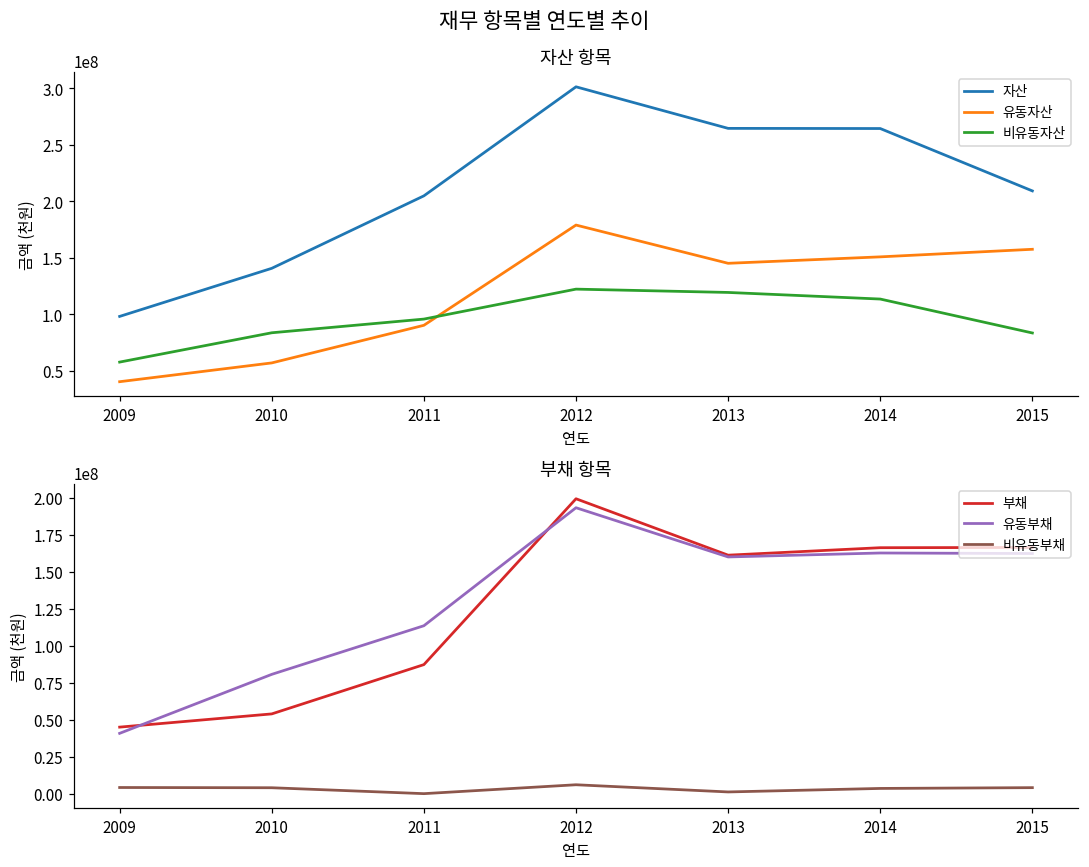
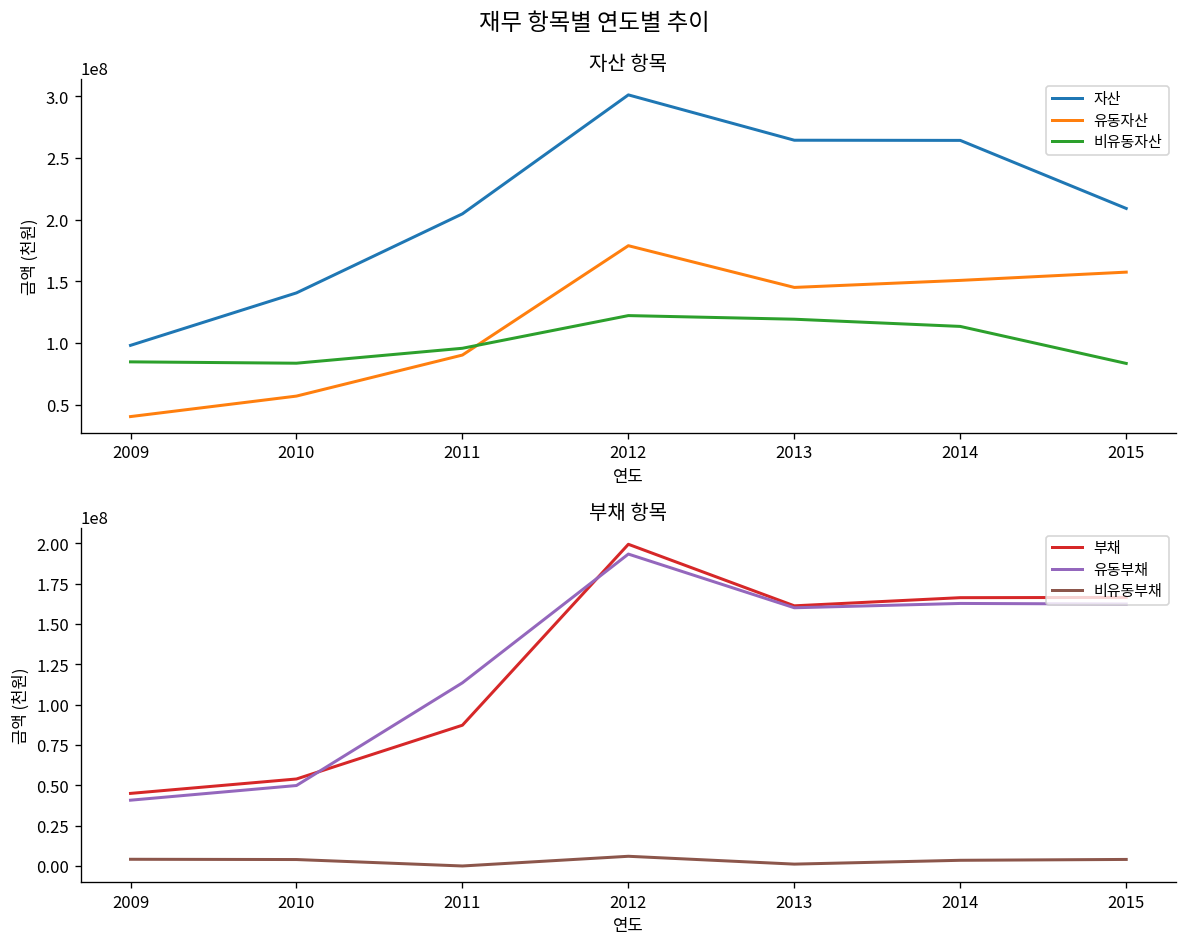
자산 항목, 비유동자산, 2009: 58000000 -> 85000000
부채 항목, 유동부채, 2010: 81000000 -> 50000000
